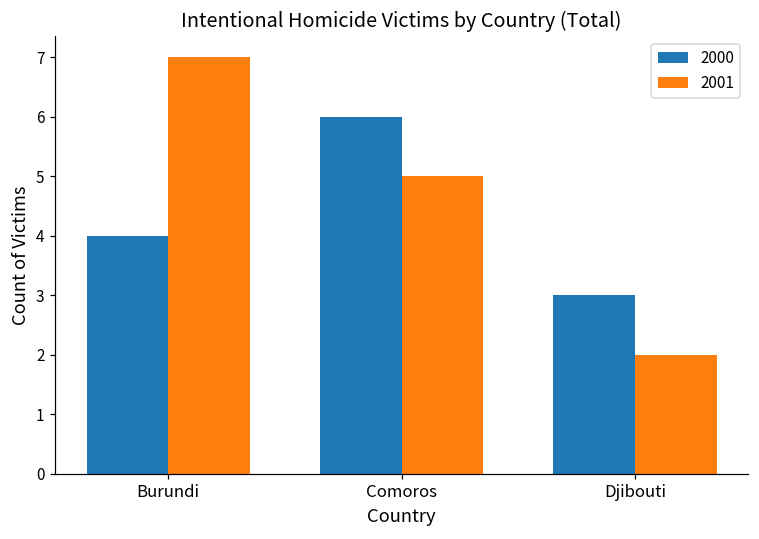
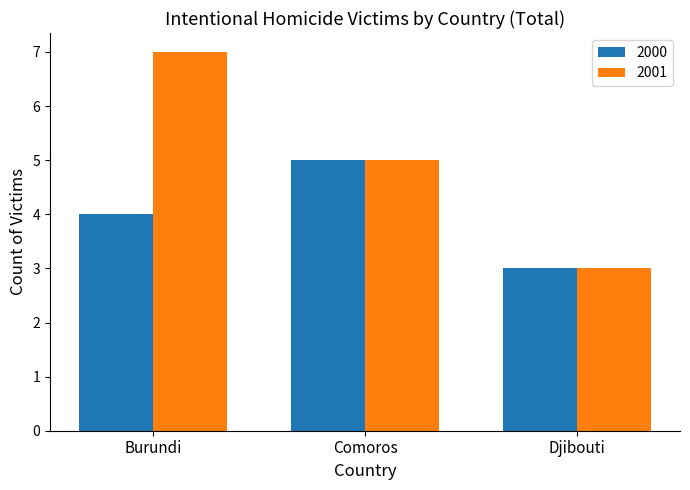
2000, Comoros: 6 -> 5
2001, Djibouti: 2 -> 3
